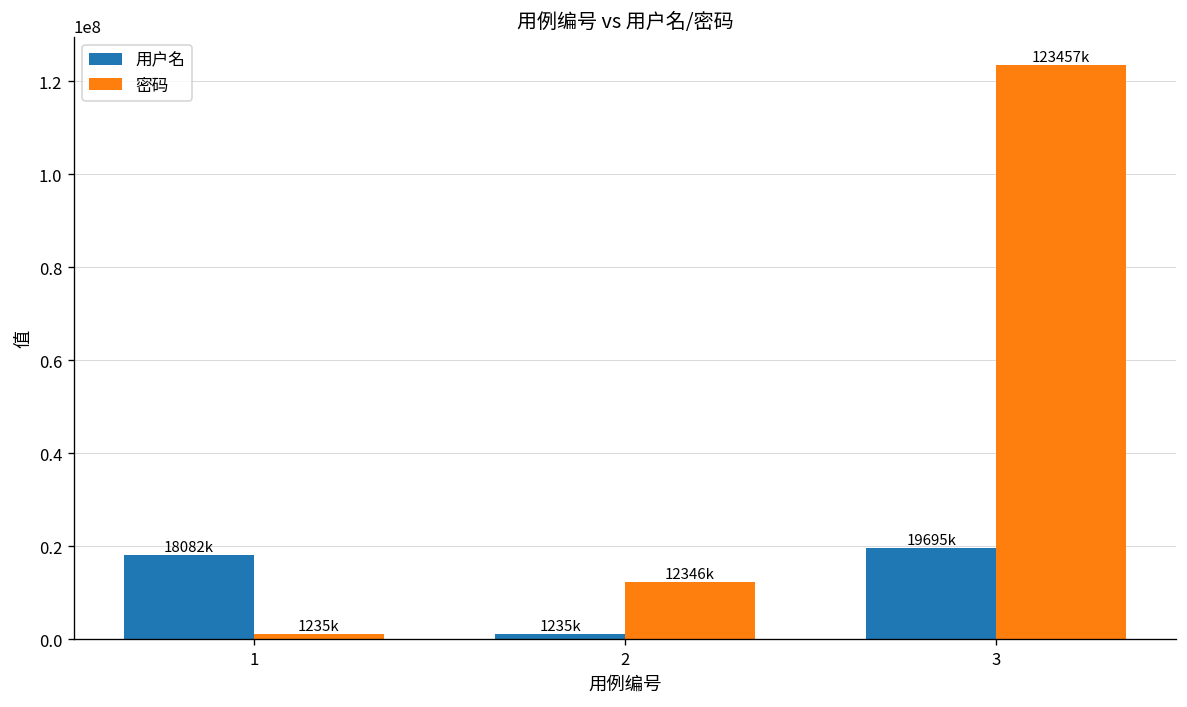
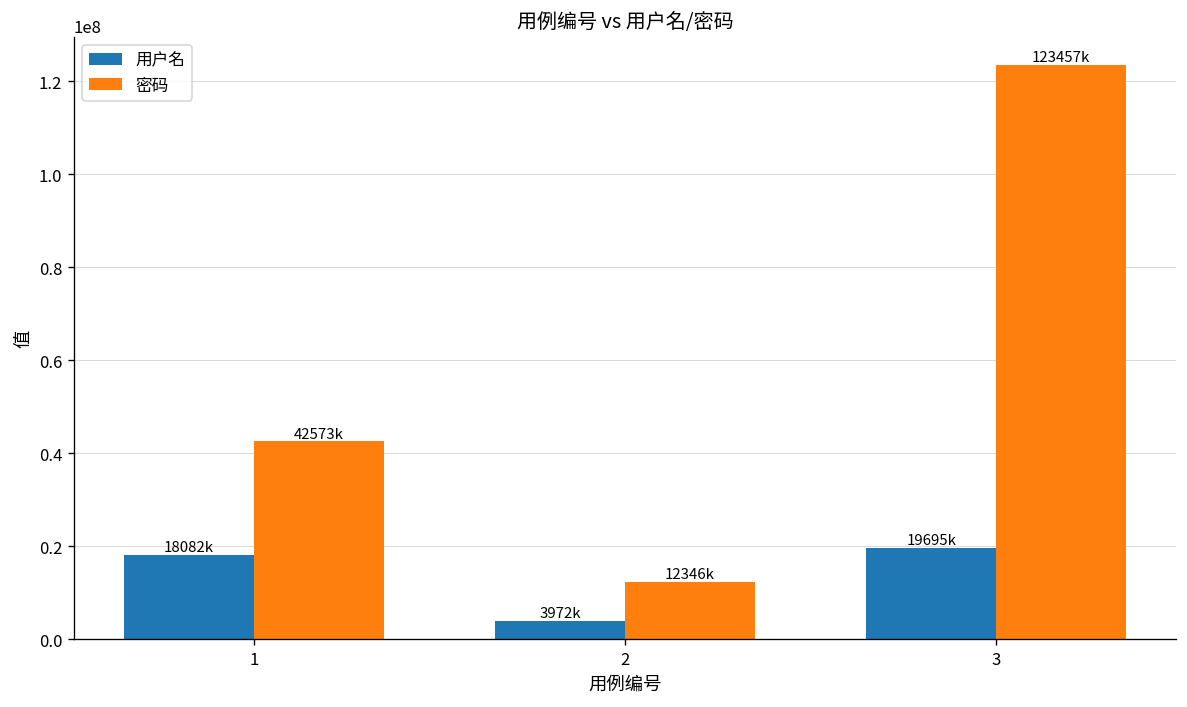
密码, 1: 1235k -> 42573k
用户名, 2: 1235k -> 3972k
